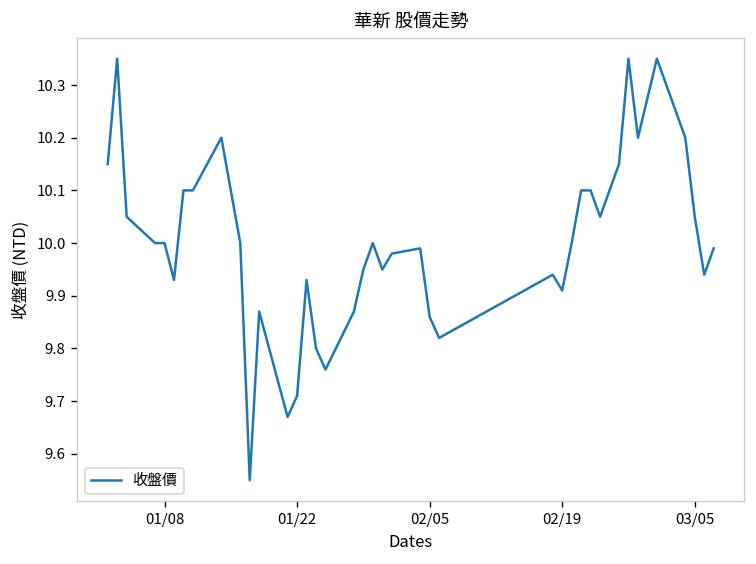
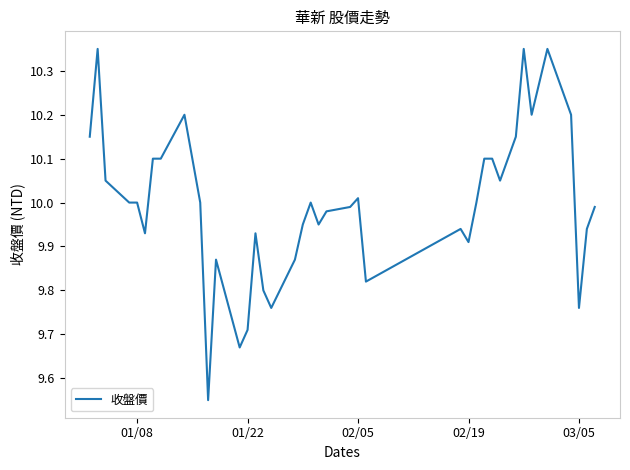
02/05: 9.86 -> 10.01
03/05: 10.05 -> 9.76
